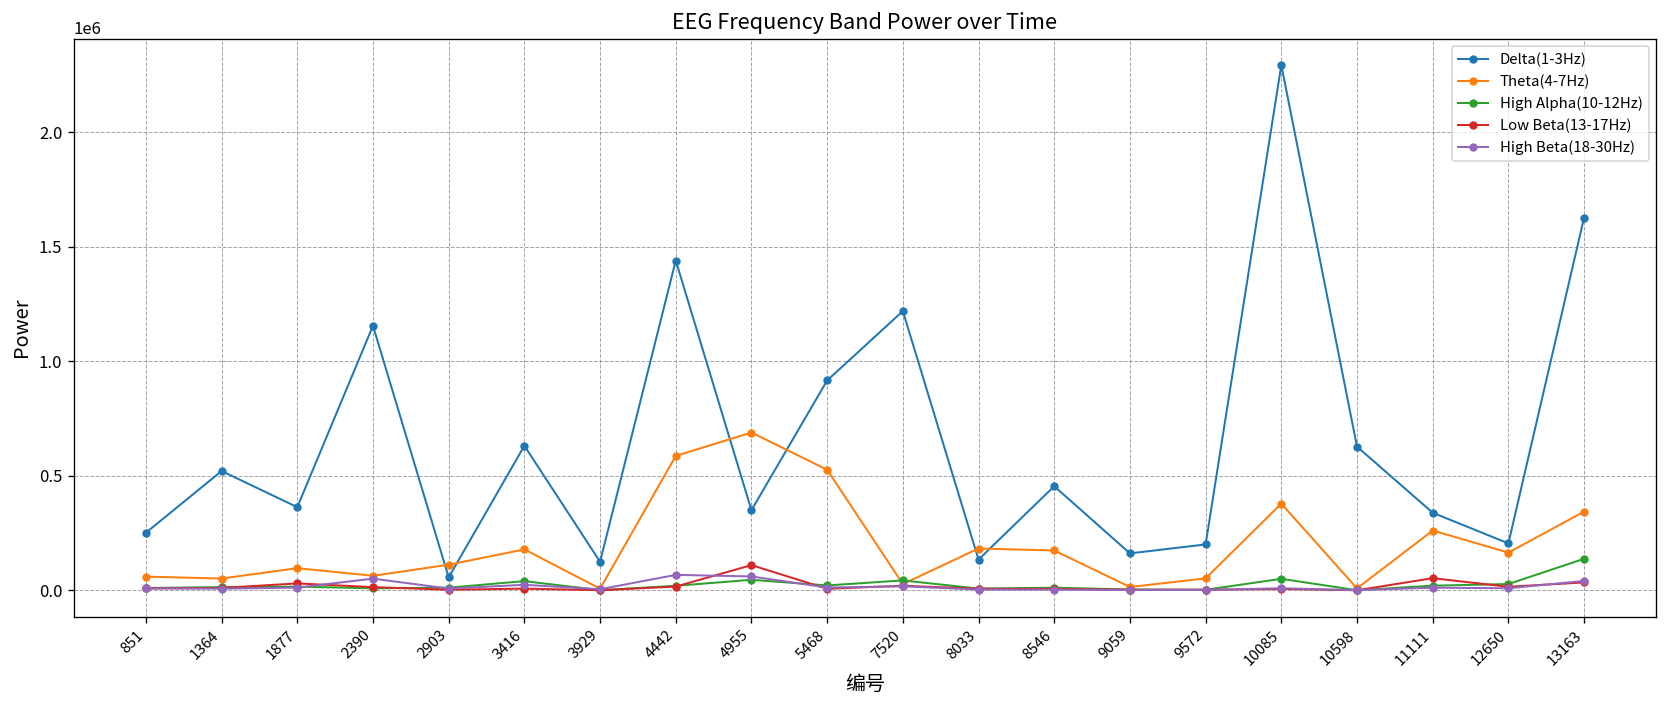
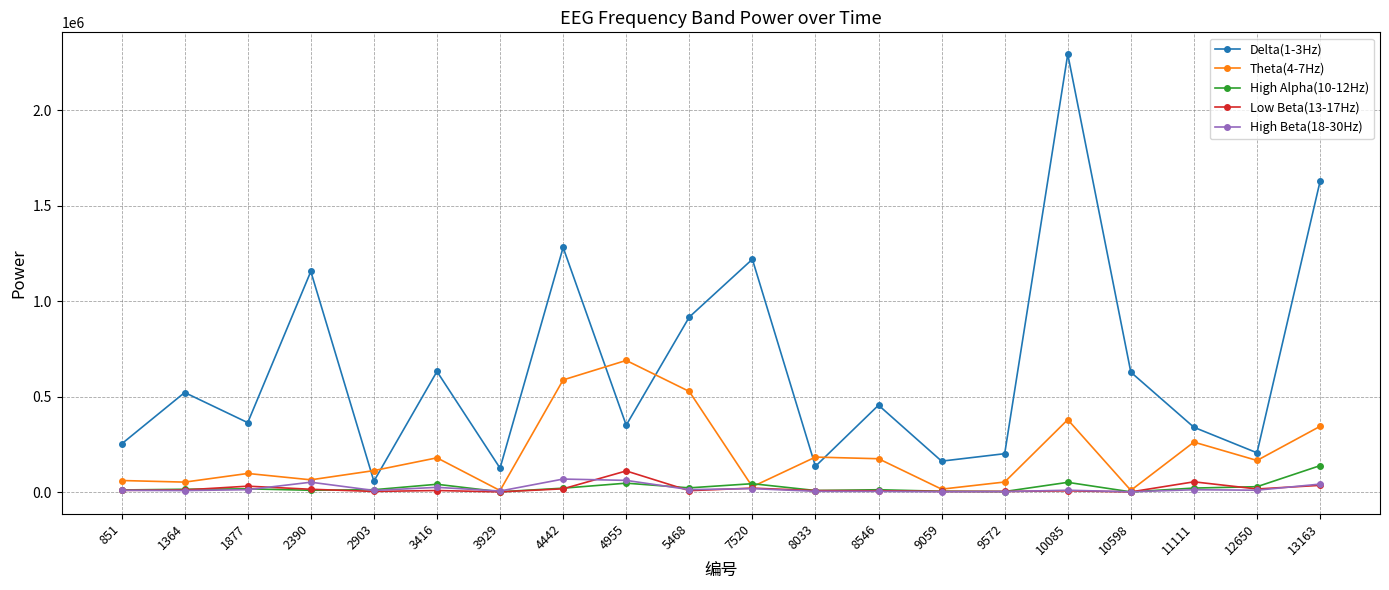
Delta(1-3Hz), 4442: 1440000 -> 1280000
